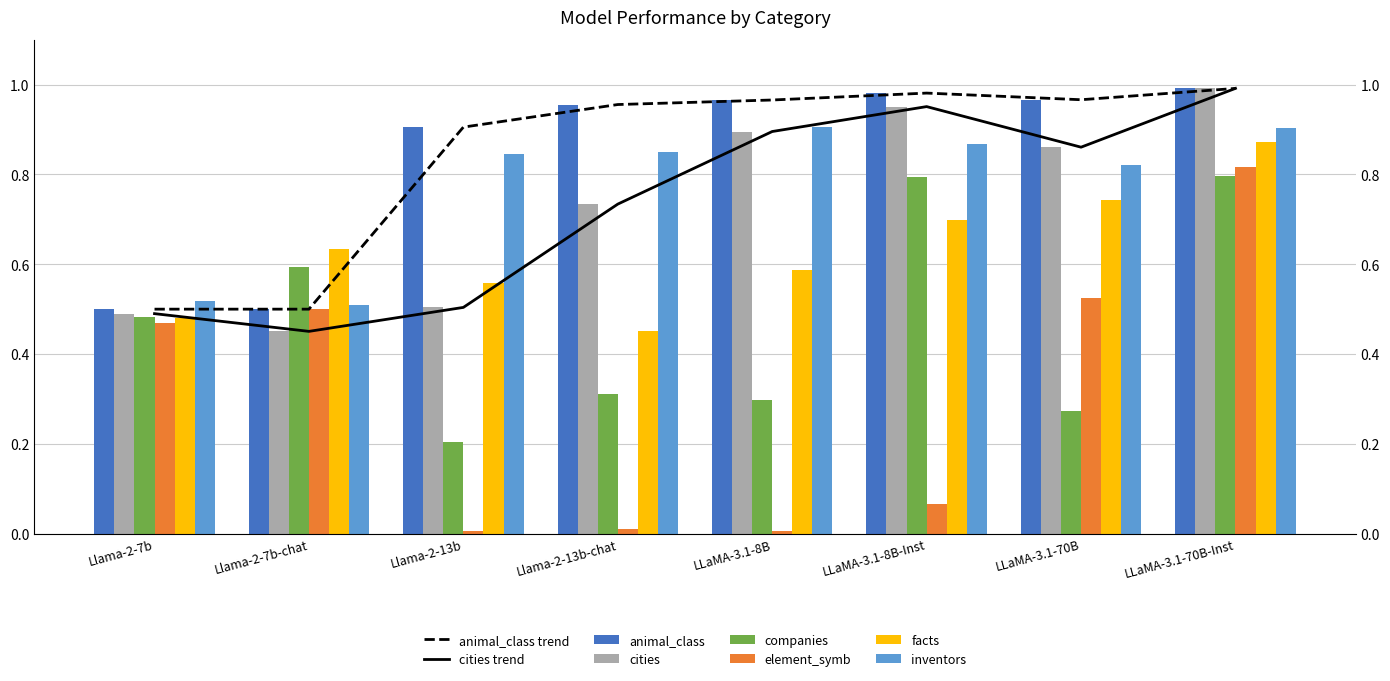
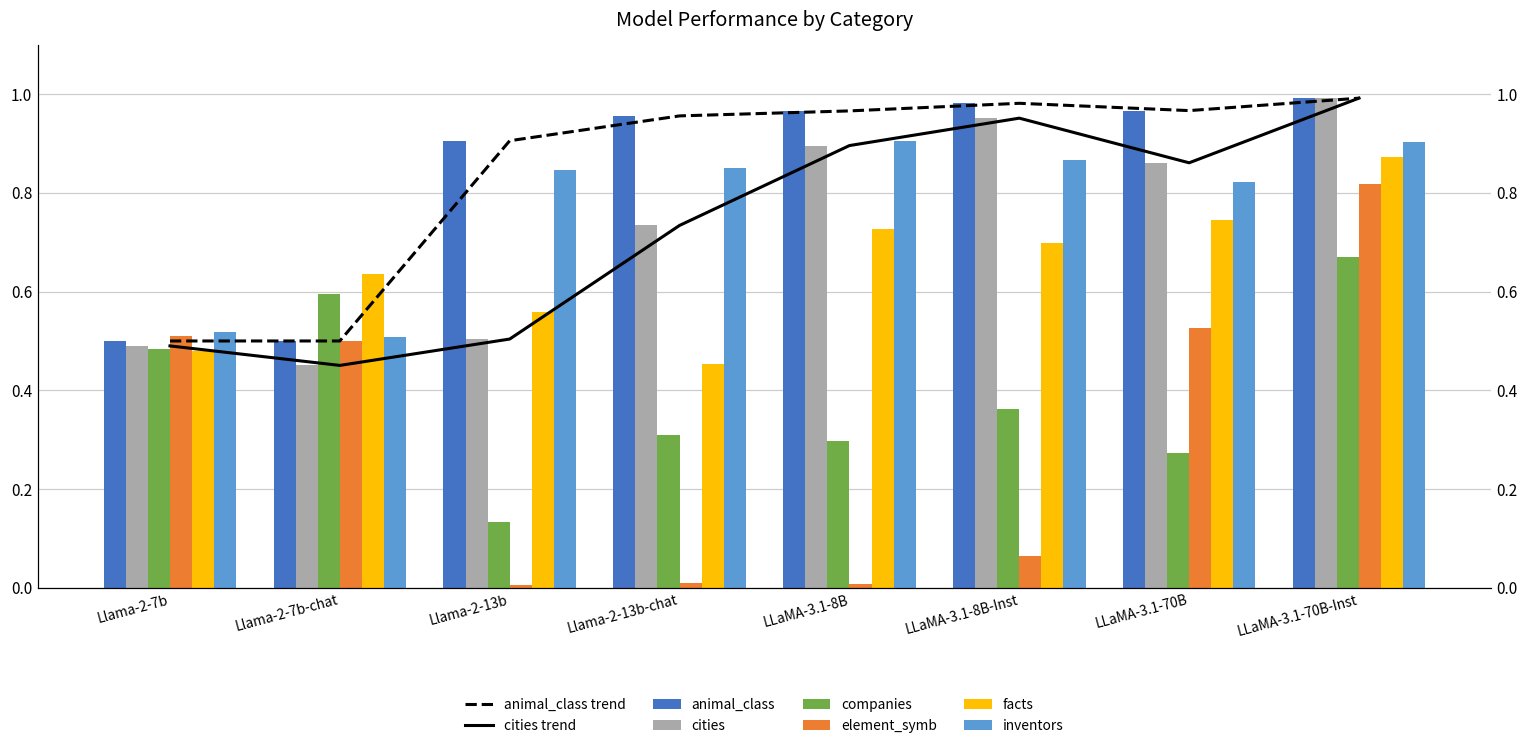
element_symb, Llama-2-7b: 0.47 -> 0.51
companies, Llama-2-13b: 0.20 -> 0.13
facts, LLaMA-3.1-8B: 0.59 -> 0.73
companies, LLaMA-3.1-8B-Inst: 0.79 -> 0.36
companies, LLaMA-3.1-70B-Inst: 0.80 -> 0.67
